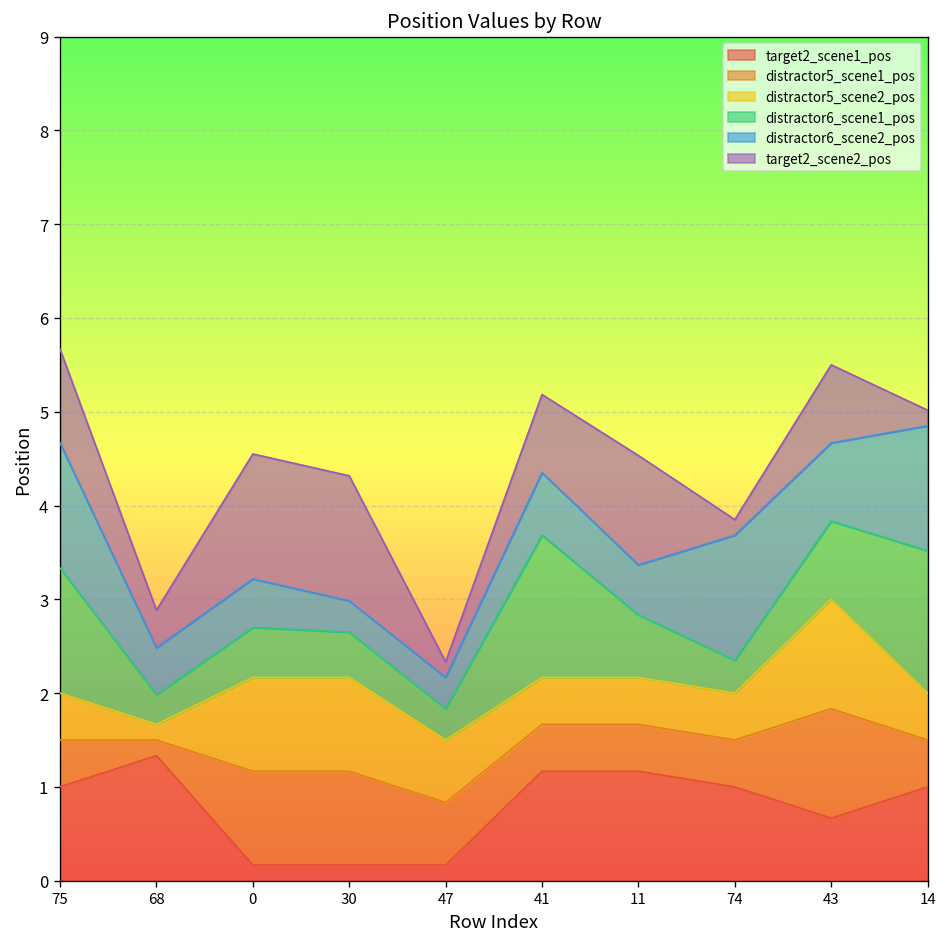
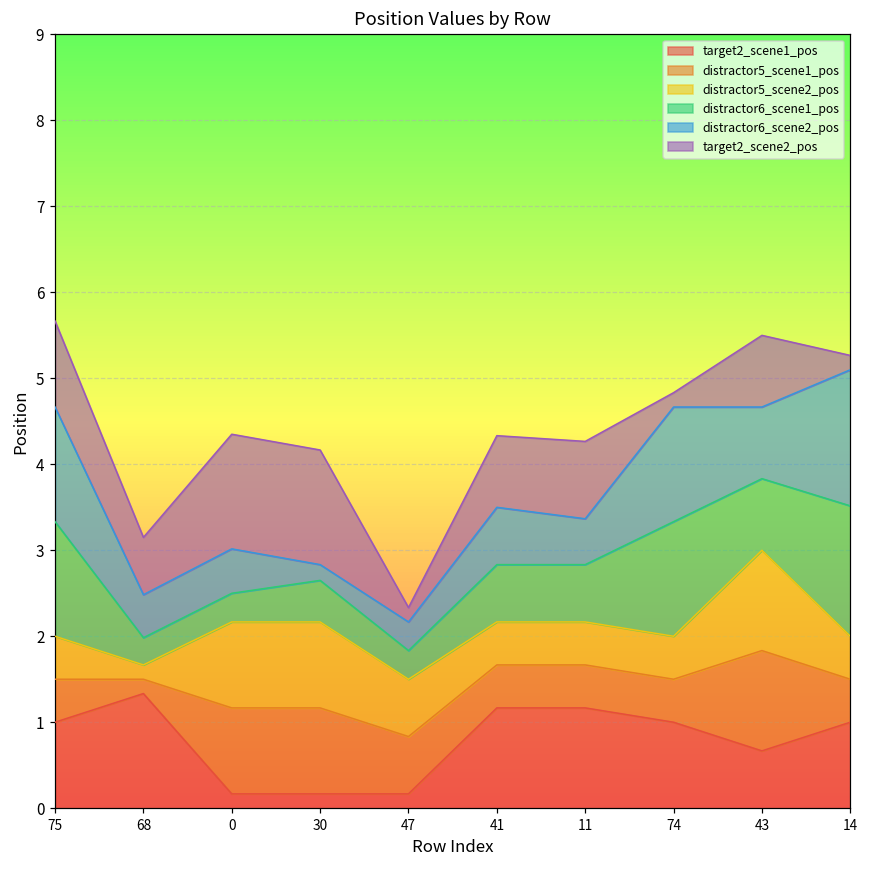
target2_scene2_pos, 68: 0.4 -> 0.7
distractor6_scene1_pos, 0: 0.5 -> 0.3
distractor6_scene2_pos, 30: 0.3 -> 0.2
distractor6_scene1_pos, 41: 1.5 -> 0.7
target2_scene2_pos, 11: 1.2 -> 0.9
distractor6_scene1_pos, 74: 0.4 -> 1.3
distractor6_scene2_pos, 14: 1.3 -> 1.6
